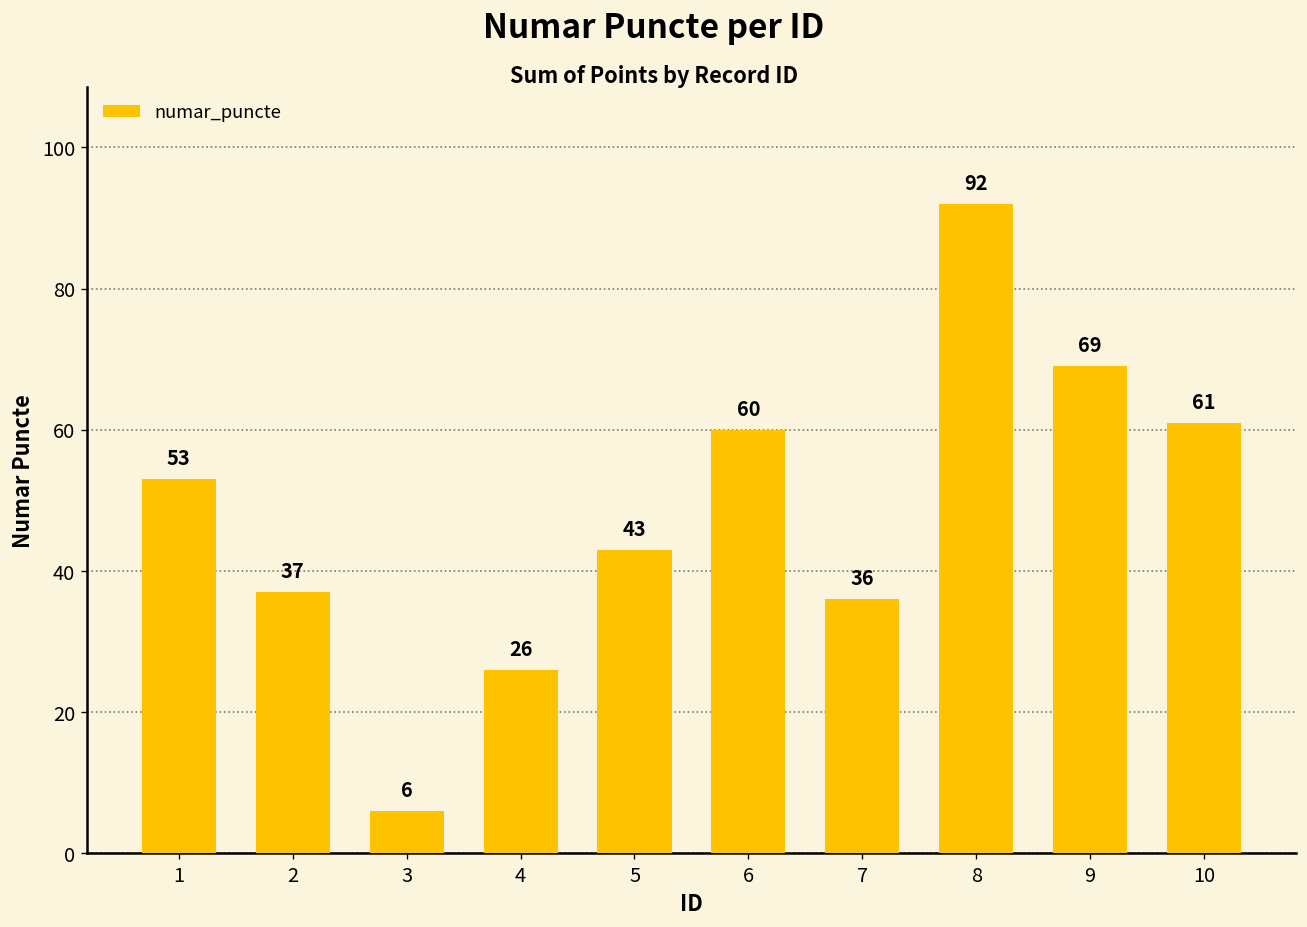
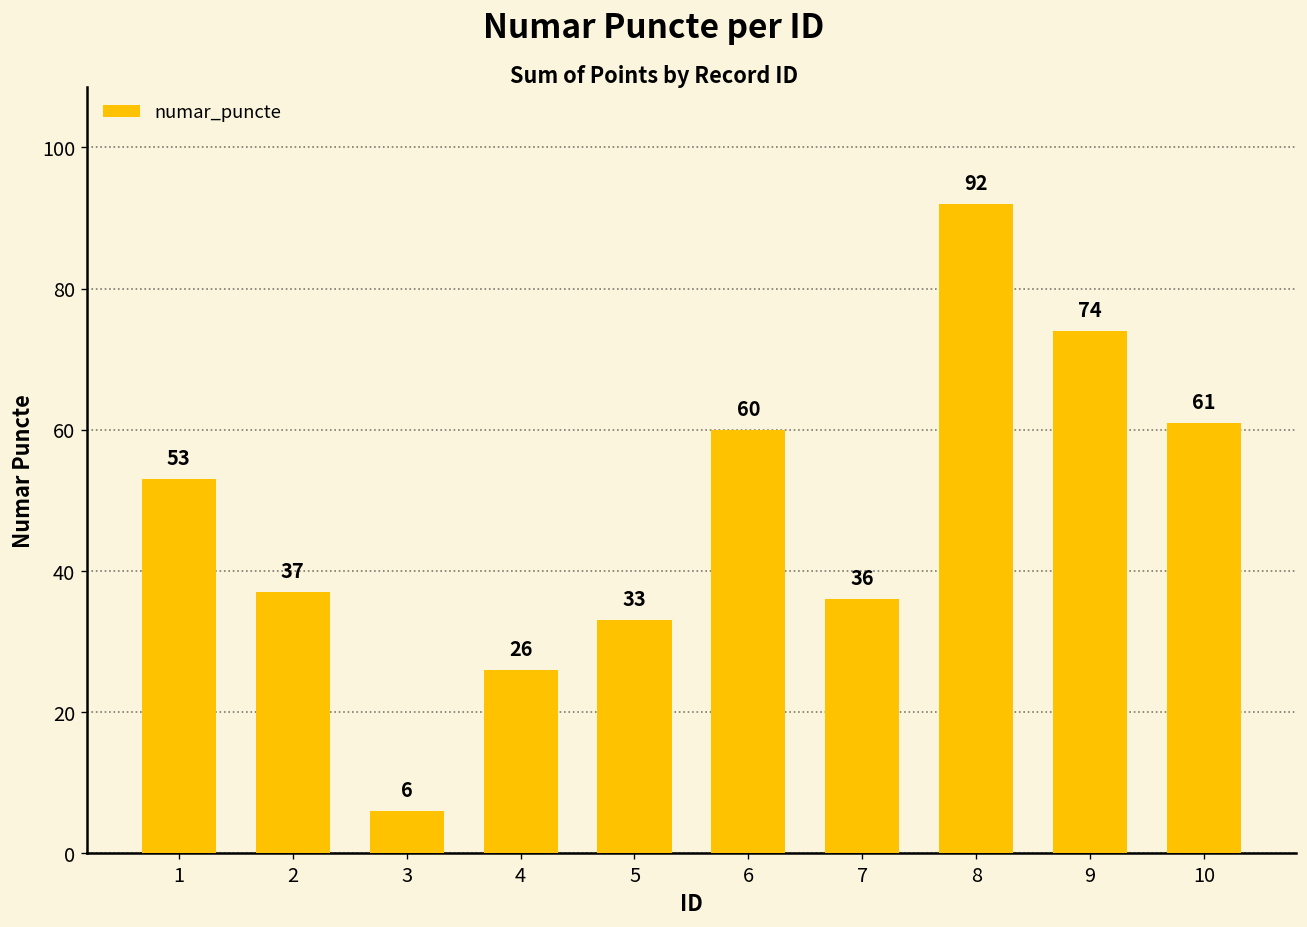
5: 43 -> 33
9: 69 -> 74
